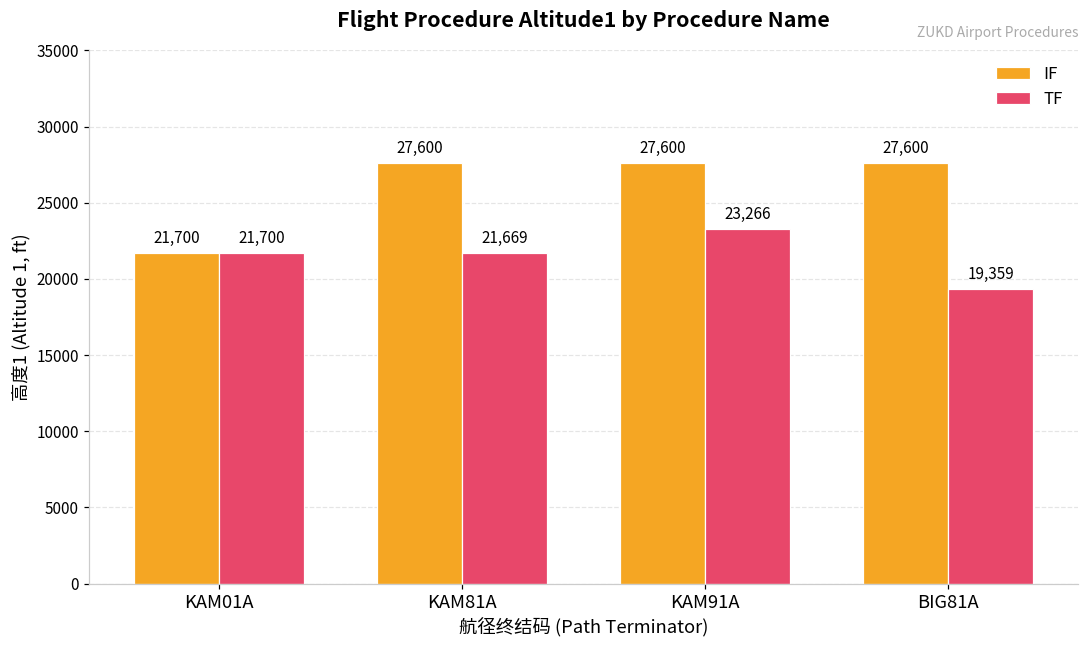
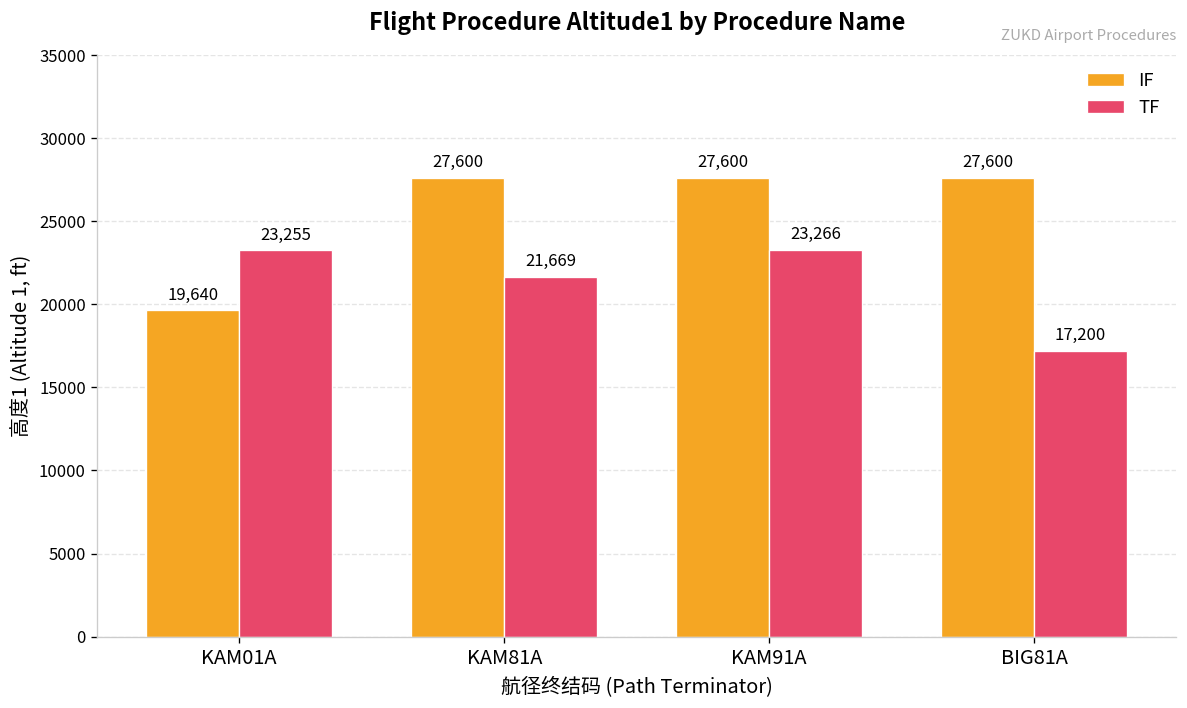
IF, KAM01A: 21,700 -> 19,640
TF, KAM01A: 21,700 -> 23,255
TF, BIG81A: 19,359 -> 17,200
